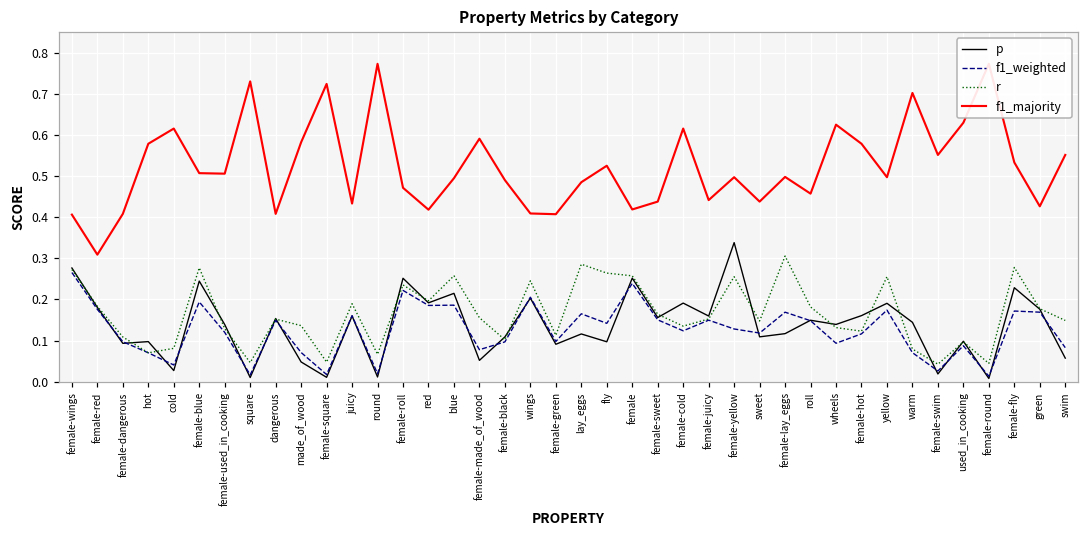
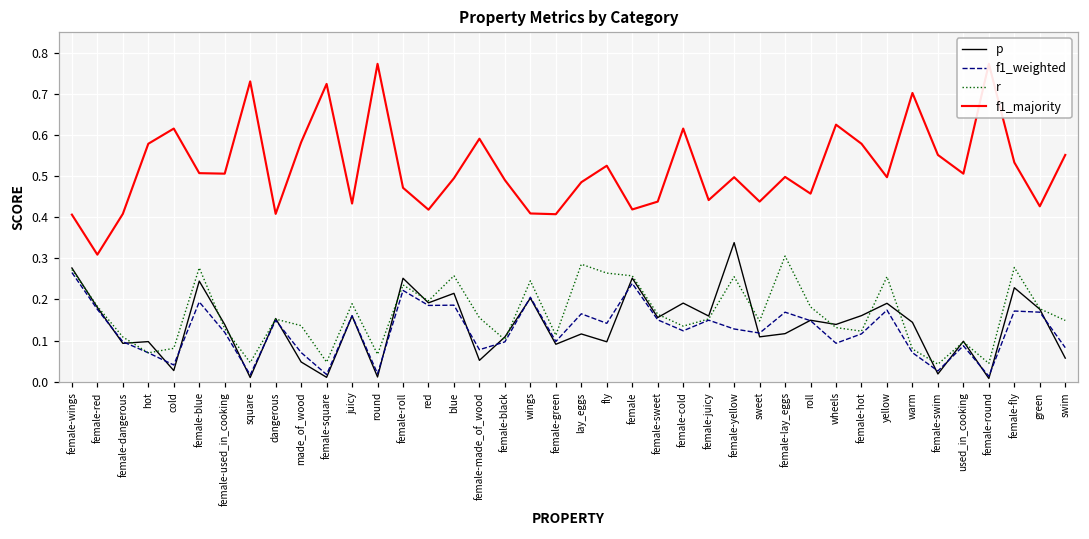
f1_majority, used_in_cooking: 0.63 -> 0.51
